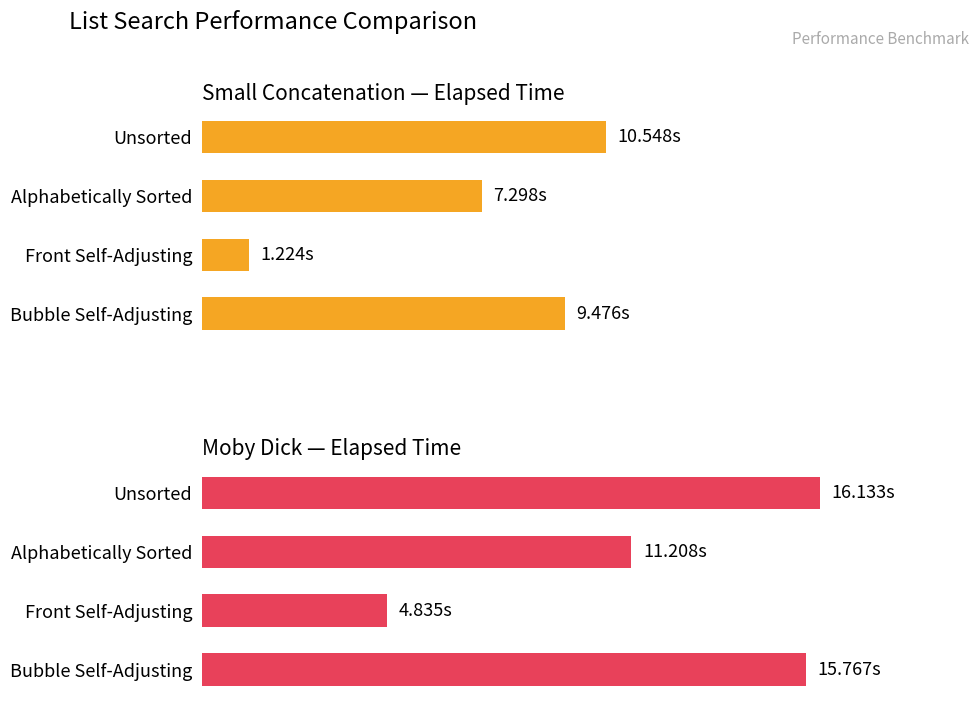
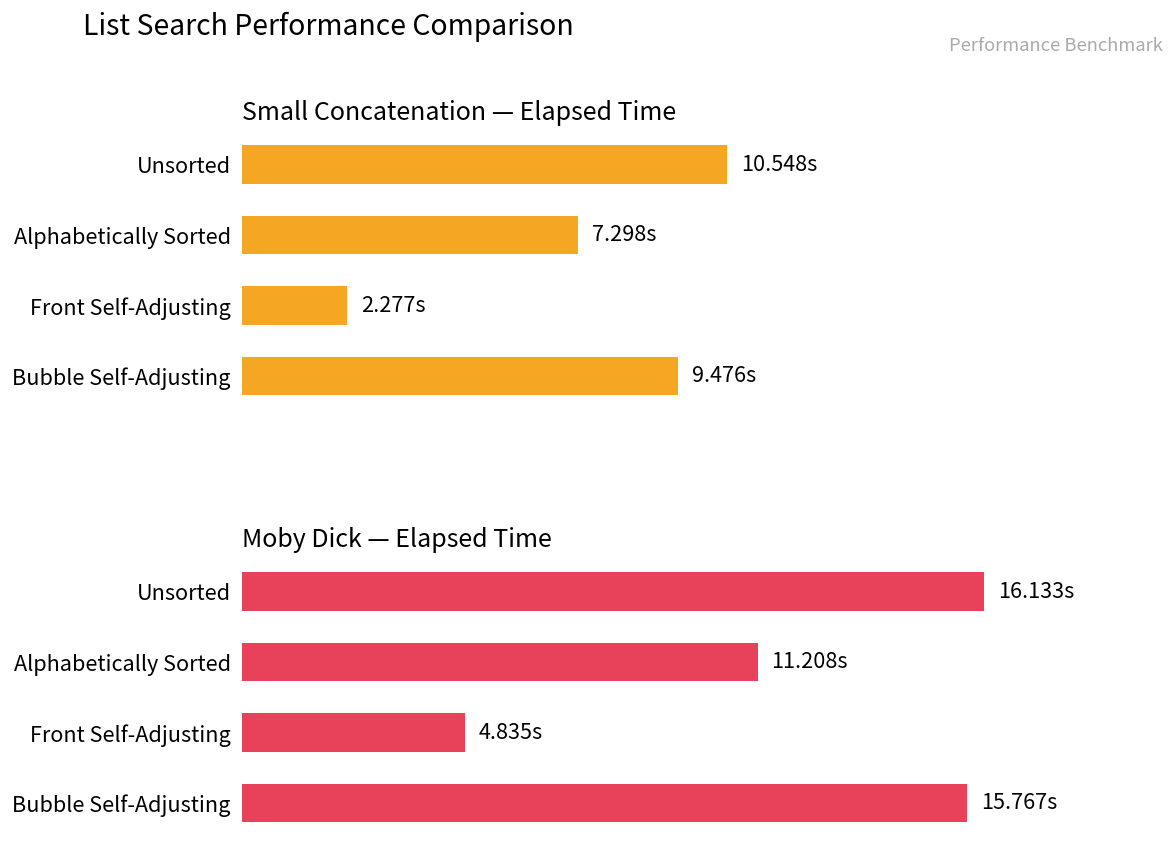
Small Concatenation — Elapsed Time, Front Self-Adjusting: 1.224s -> 2.277s
